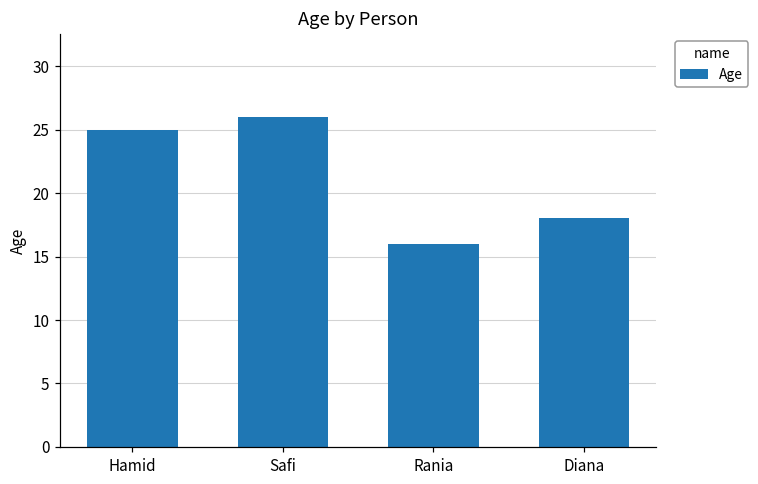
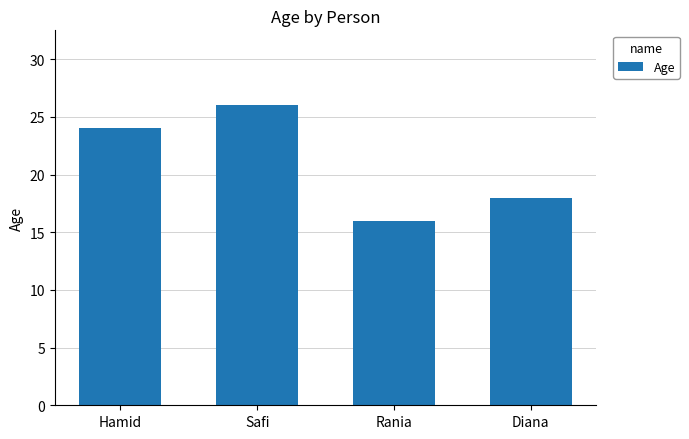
Hamid: 25 -> 24
